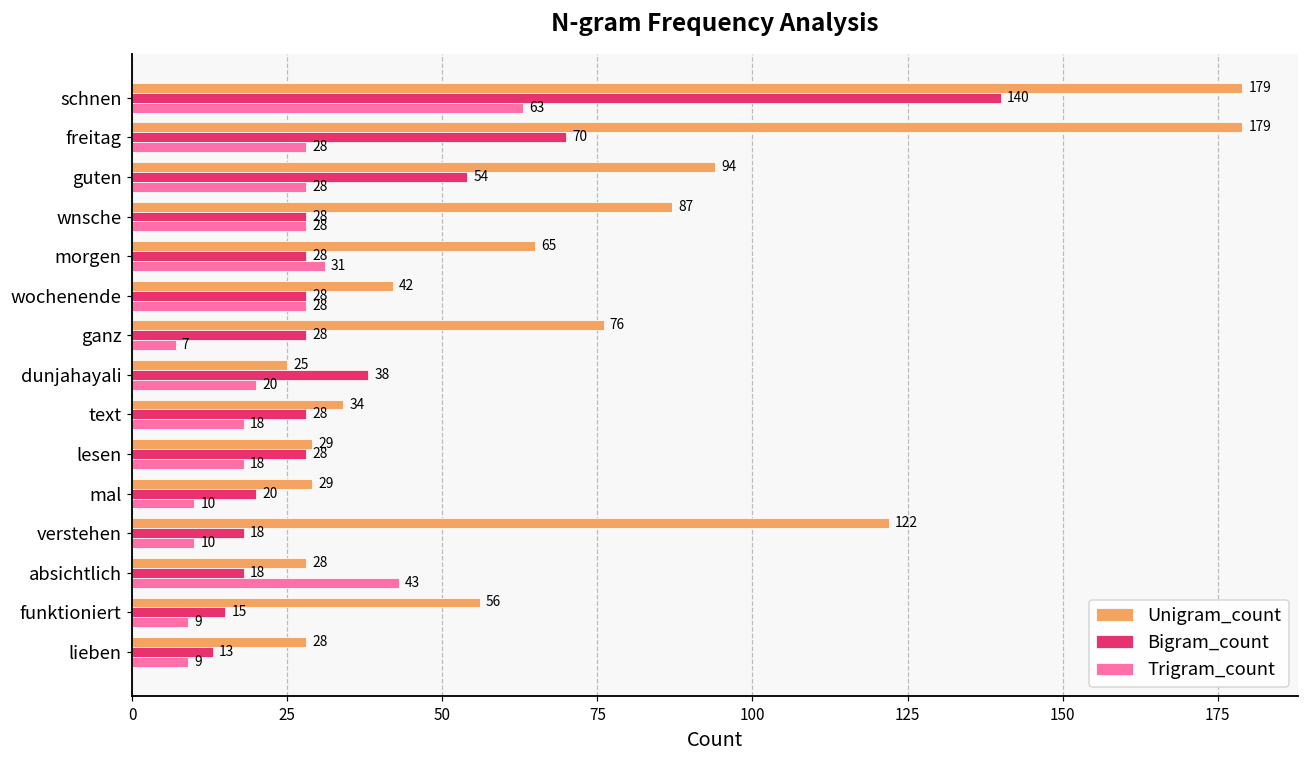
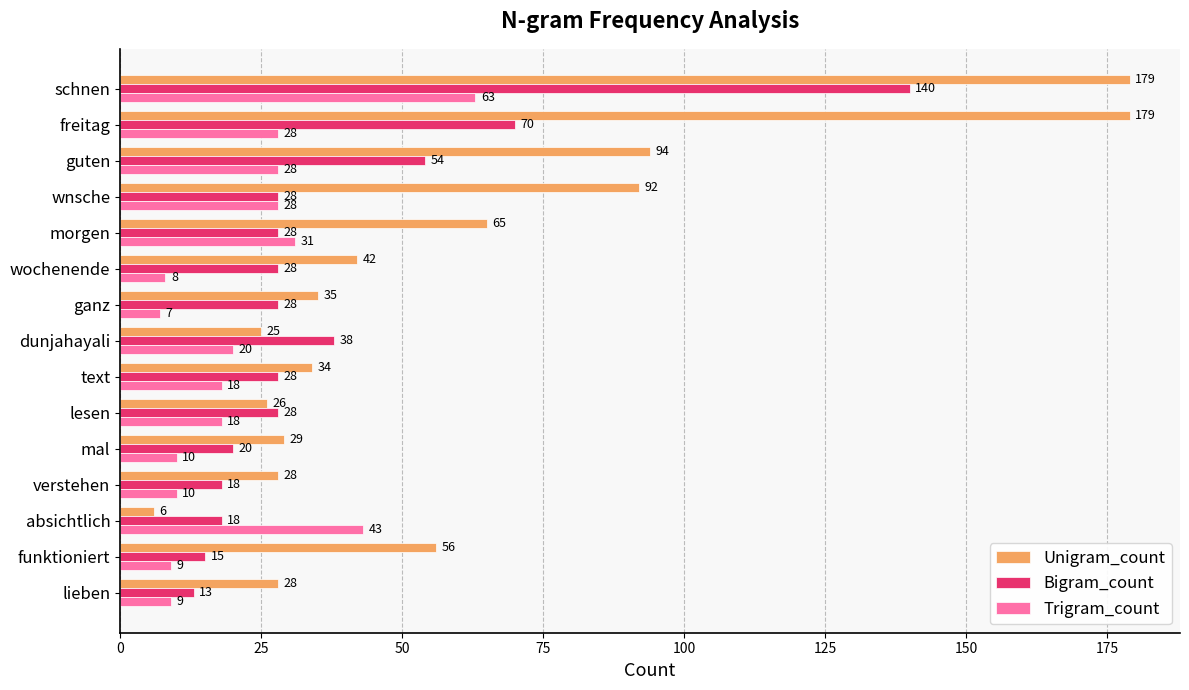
Unigram_count, wnsche: 87 -> 92
Trigram_count, wochenende: 28 -> 8
Unigram_count, ganz: 76 -> 35
Unigram_count, lesen: 29 -> 26
Unigram_count, verstehen: 122 -> 28
Unigram_count, absichtlich: 28 -> 6
